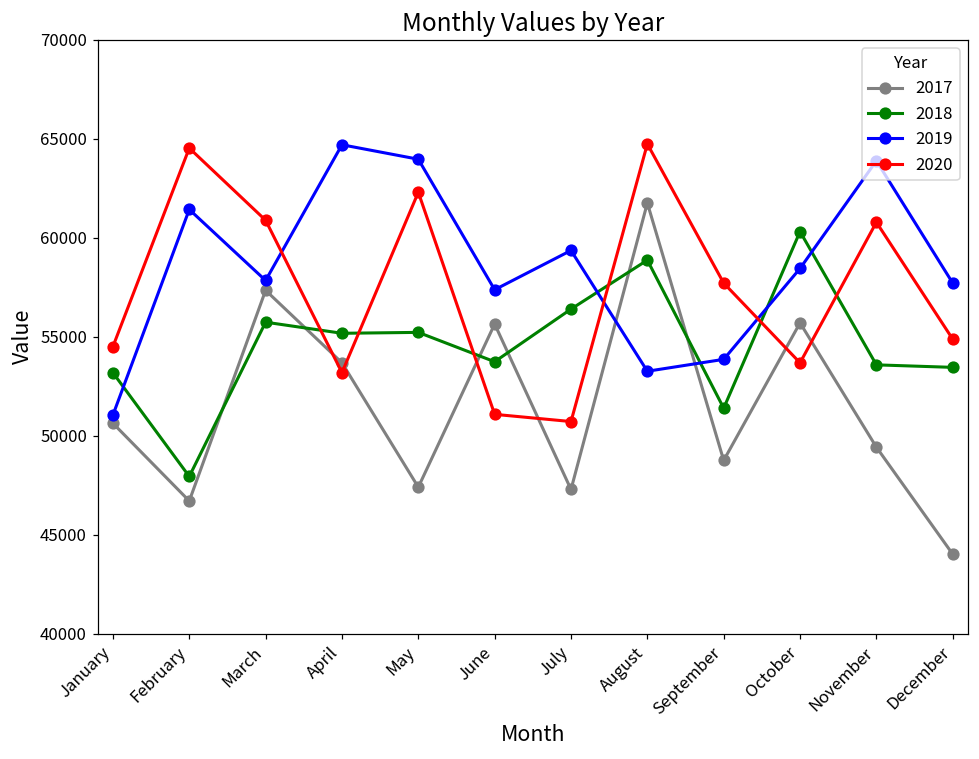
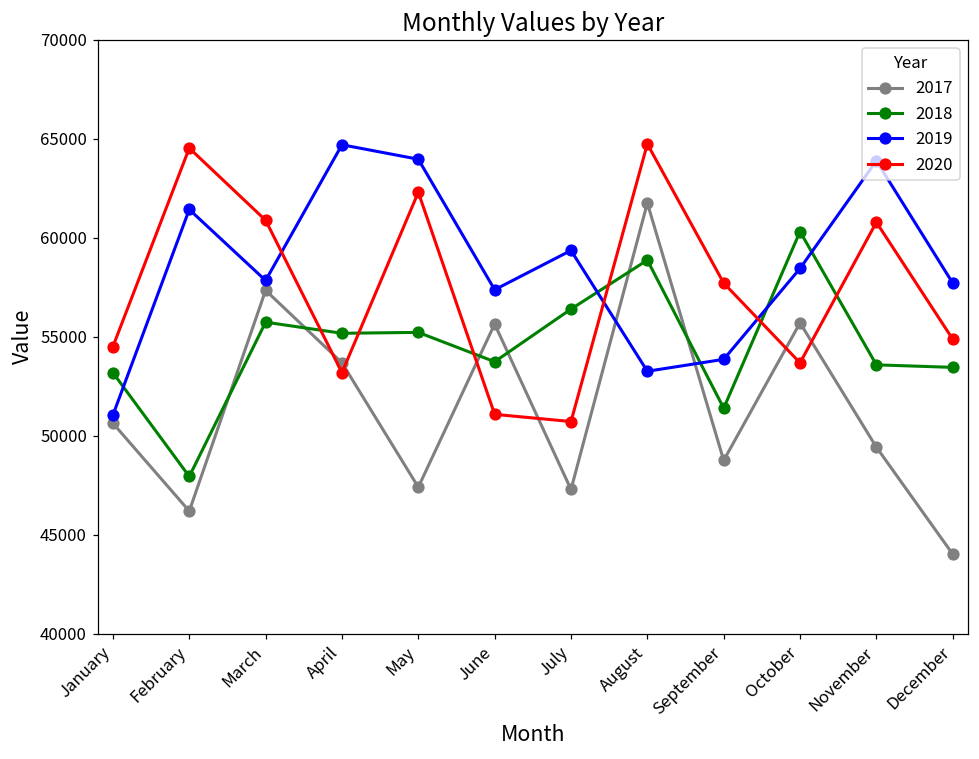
2017, February: 46700 -> 46200
